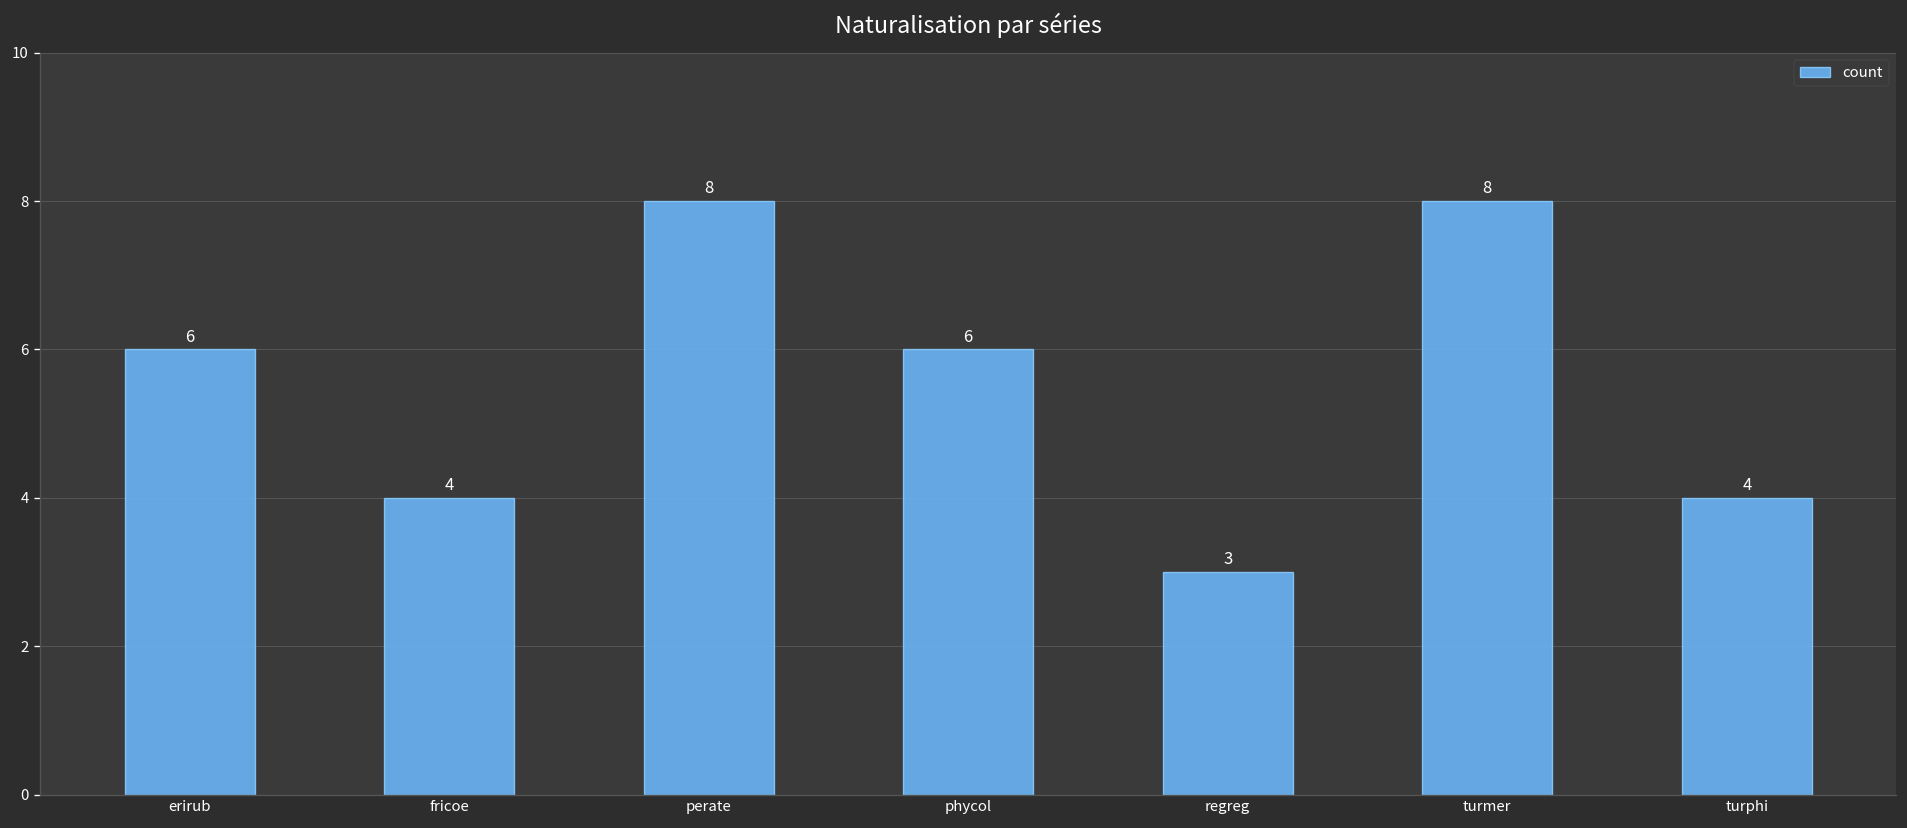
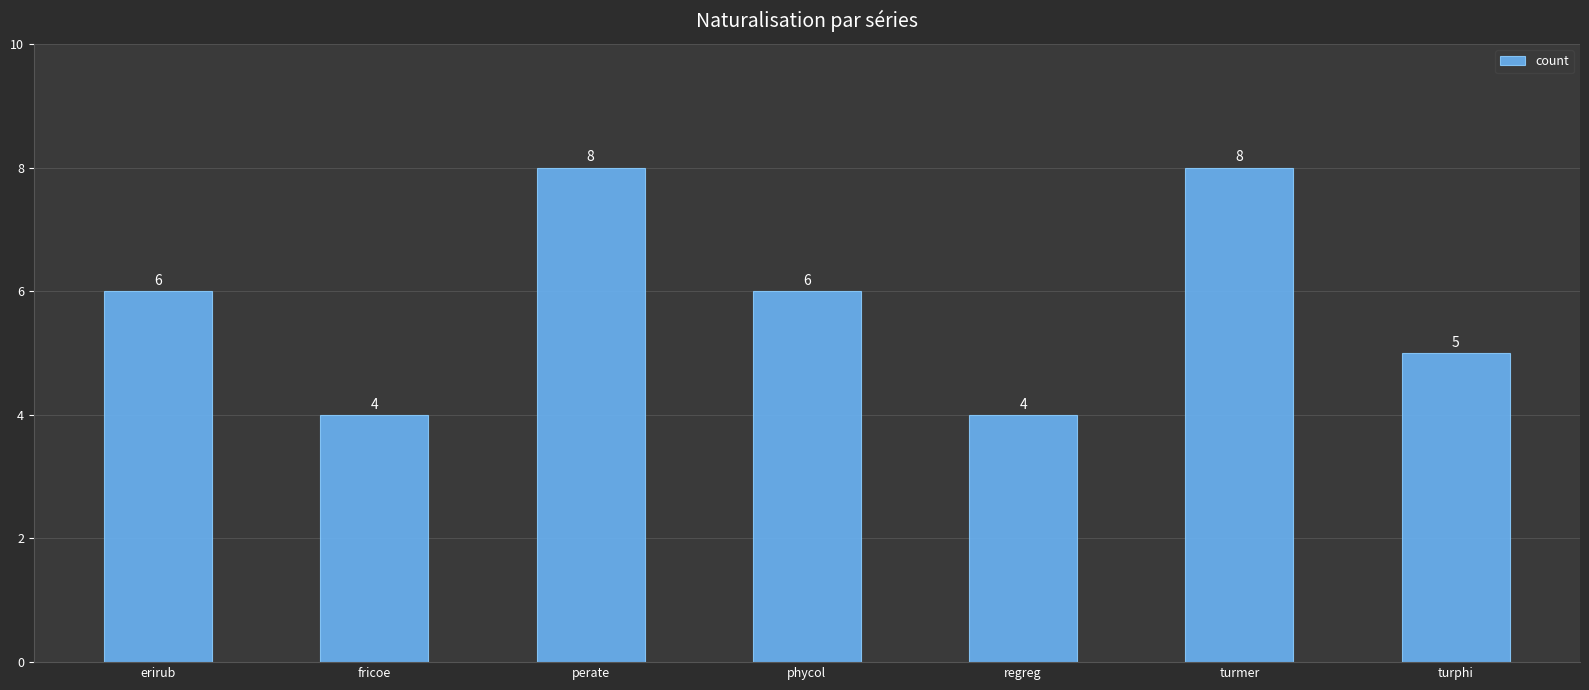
regreg: 3 -> 4
turphi: 4 -> 5
